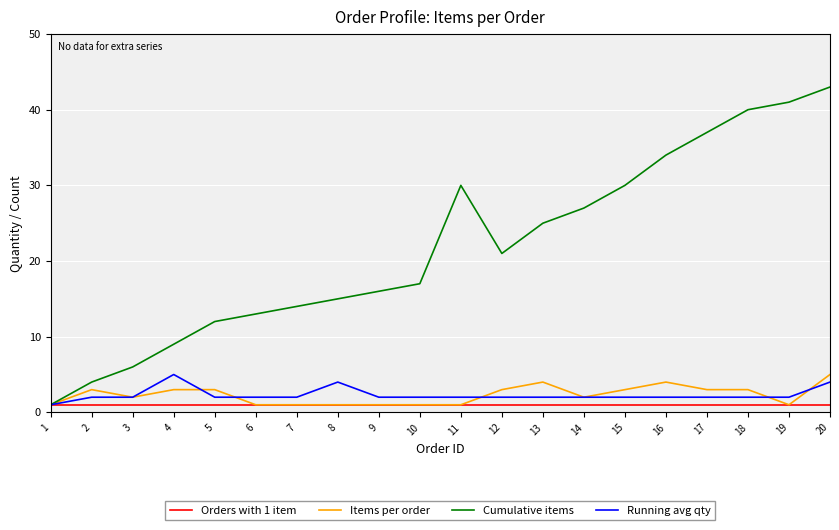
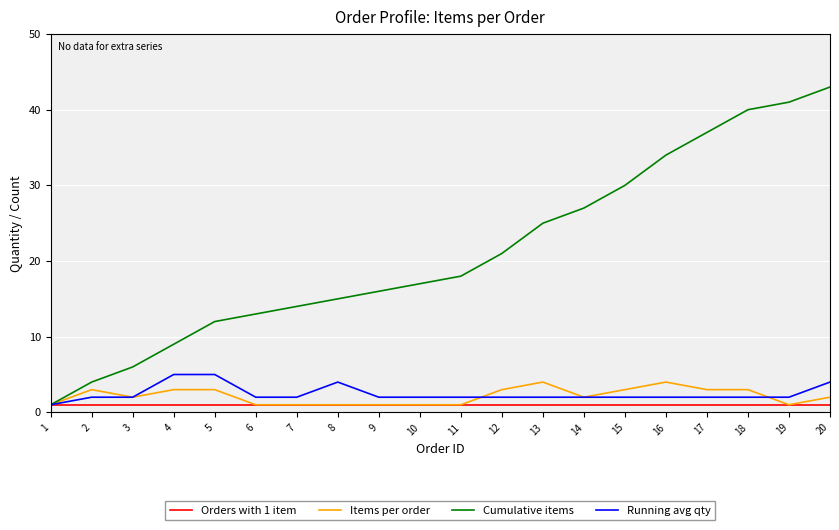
Running avg qty, 5: 2 -> 5
Cumulative items, 11: 30 -> 18
Items per order, 20: 5 -> 2
